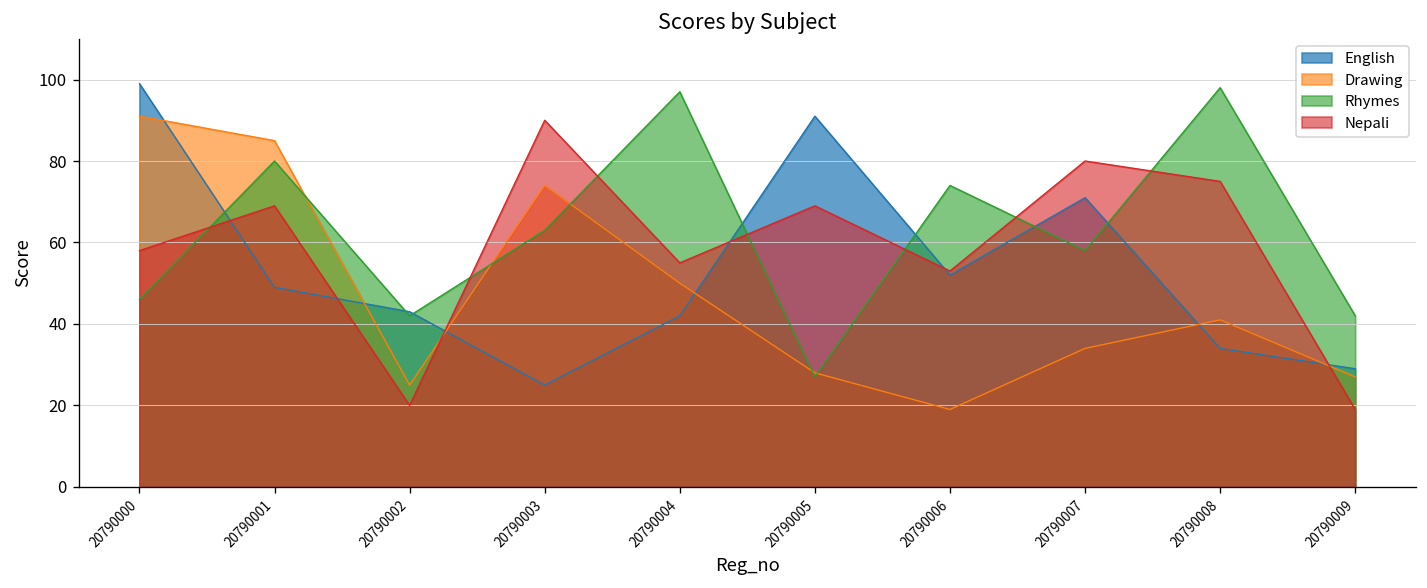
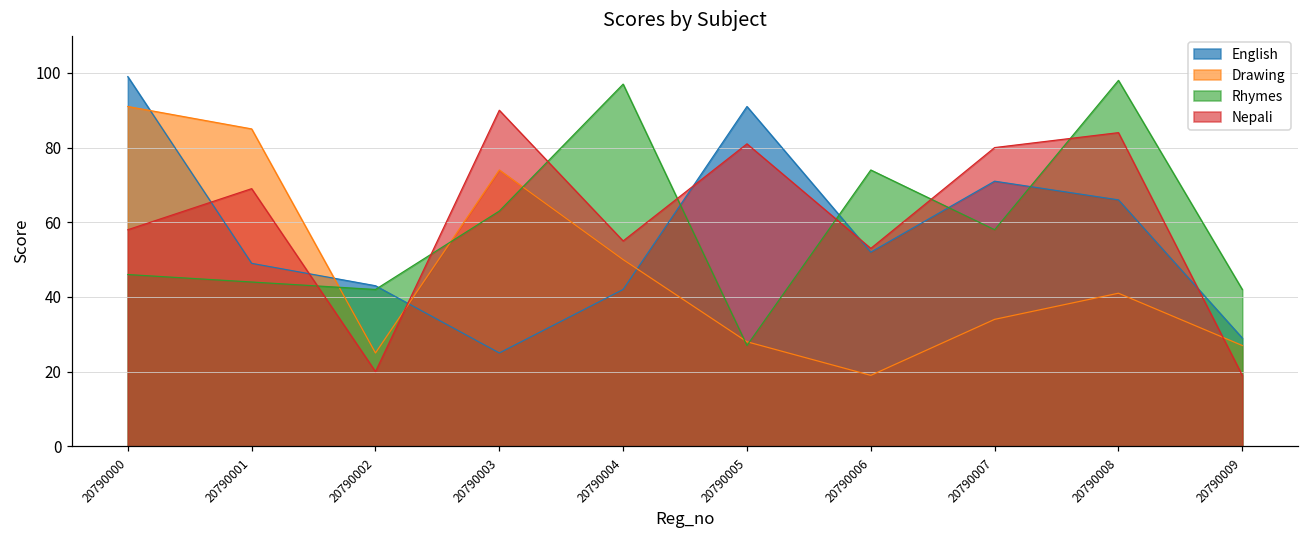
Rhymes, 20790001: 80 -> 44
Nepali, 20790005: 69 -> 81
English, 20790008: 34 -> 66
Nepali, 20790008: 75 -> 84
